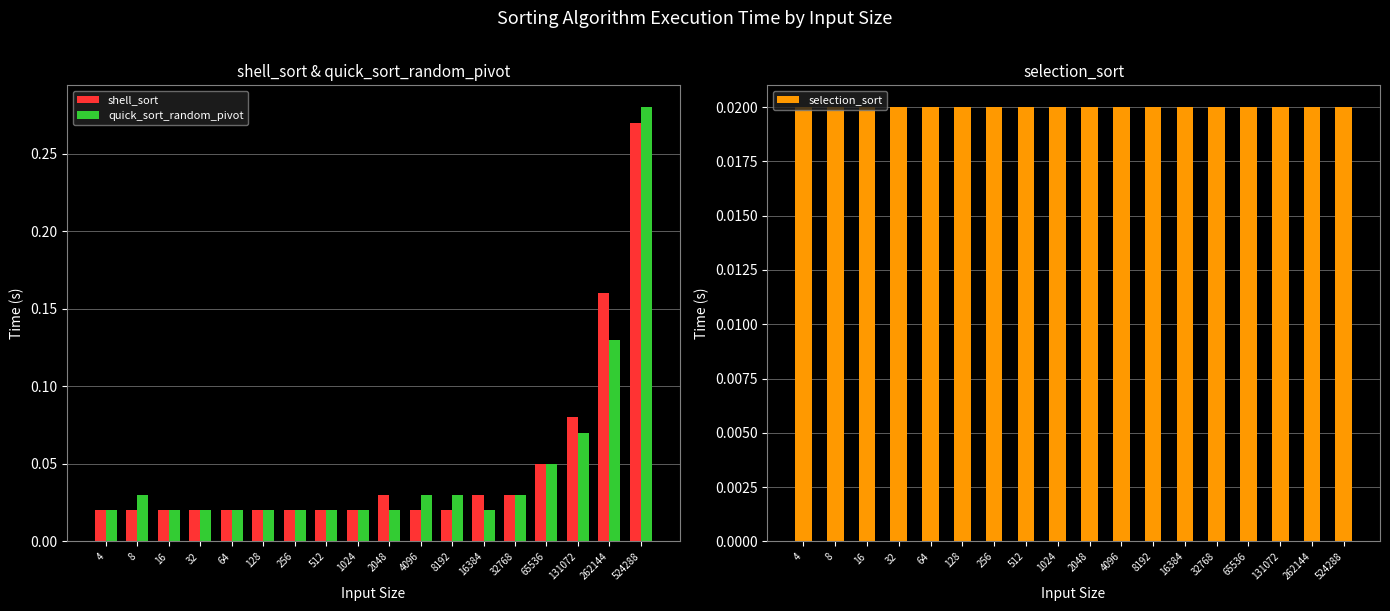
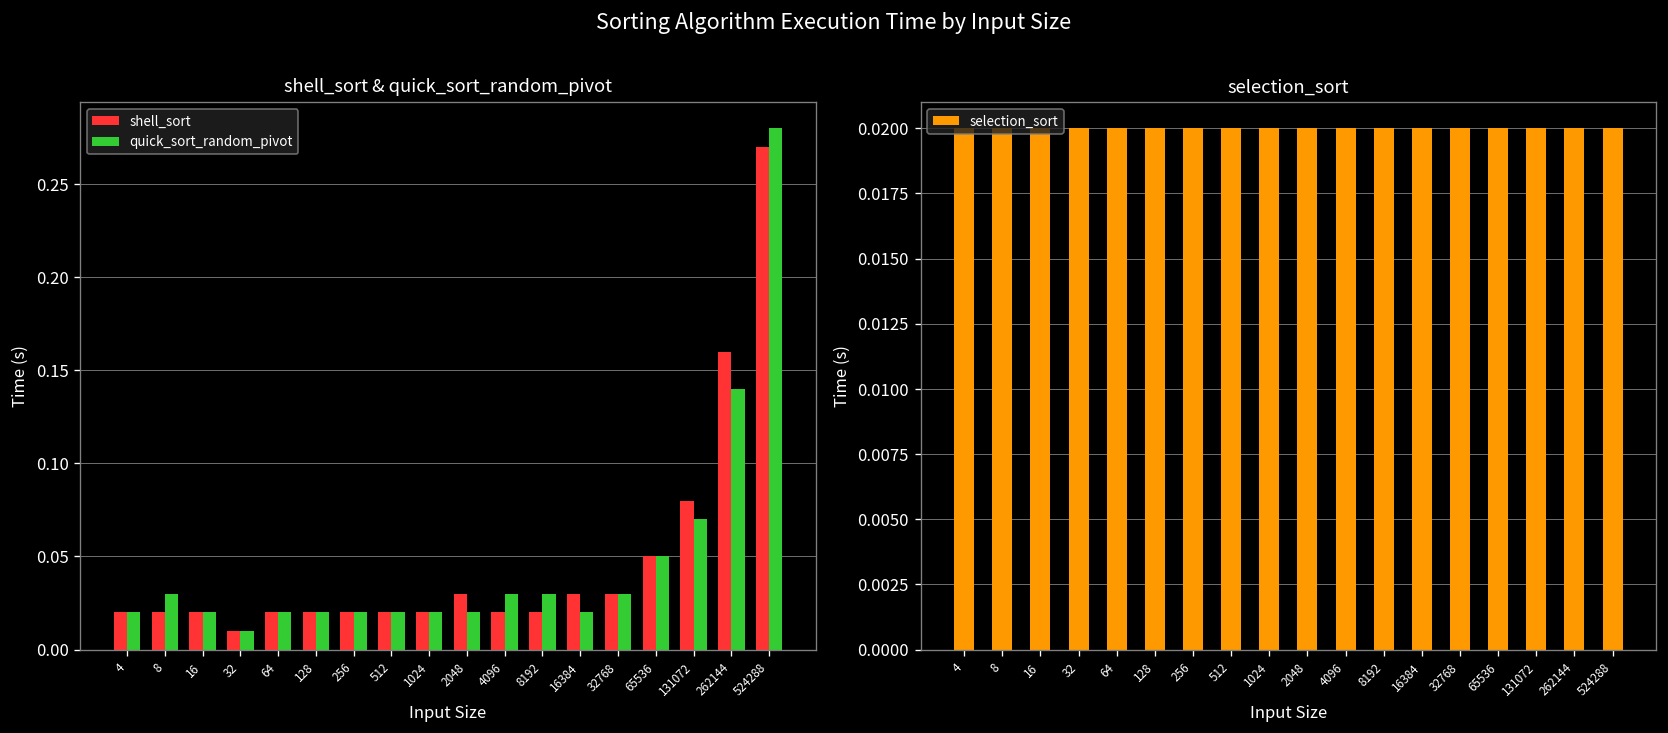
shell_sort & quick_sort_random_pivot, shell_sort, 32: 0.02 -> 0.01
shell_sort & quick_sort_random_pivot, quick_sort_random_pivot, 32: 0.02 -> 0.01
shell_sort & quick_sort_random_pivot, quick_sort_random_pivot, 262144: 0.13 -> 0.14
